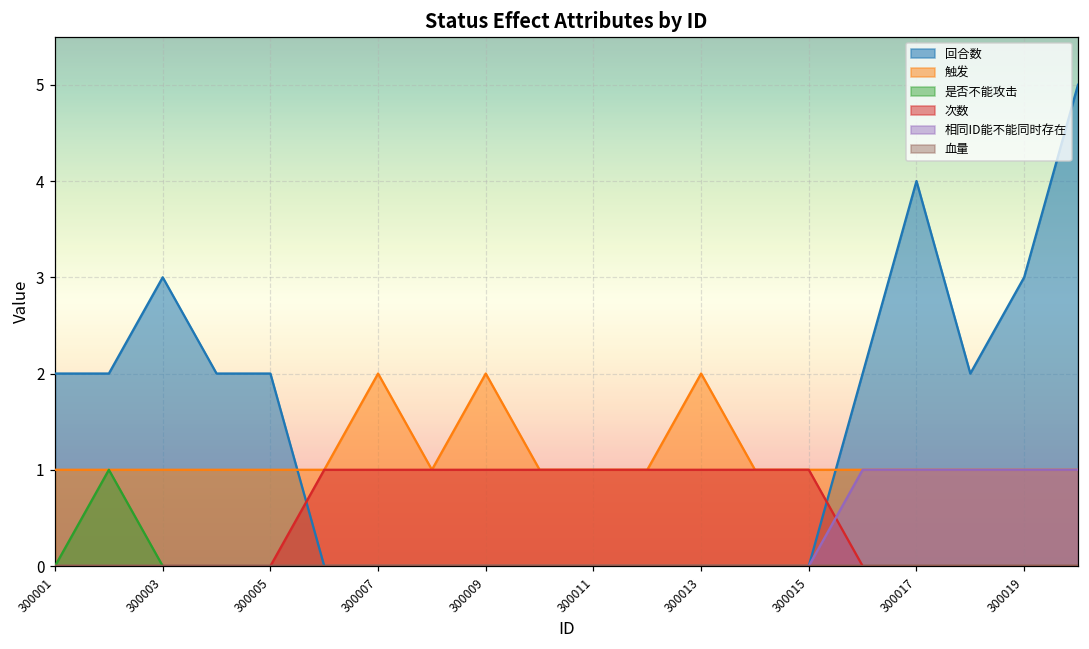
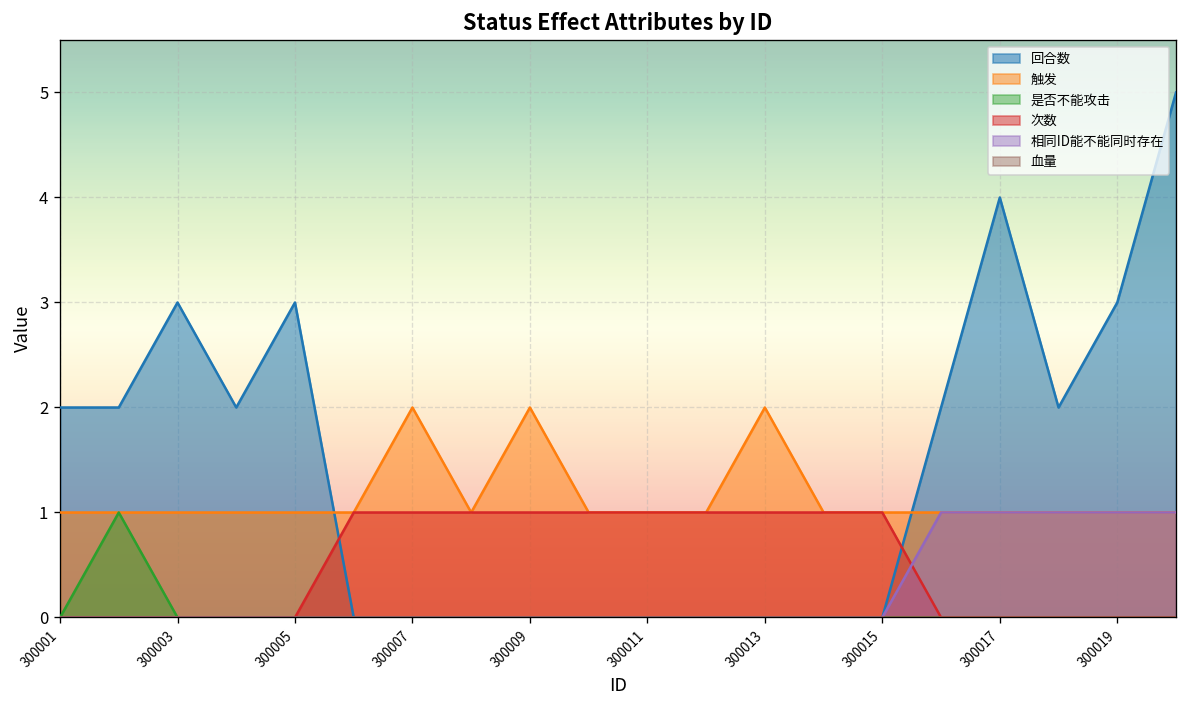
回合数, 300005: 2 -> 3
